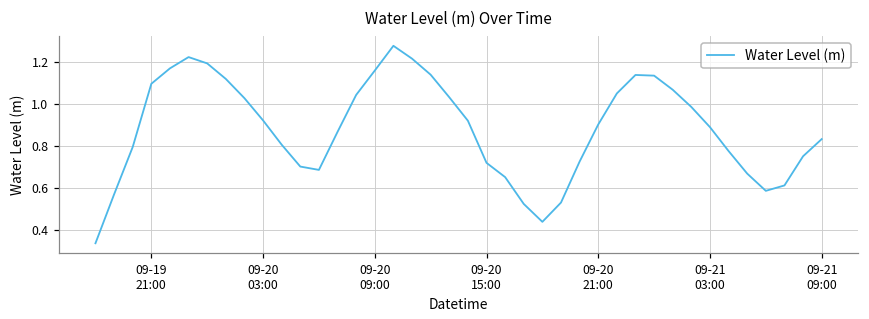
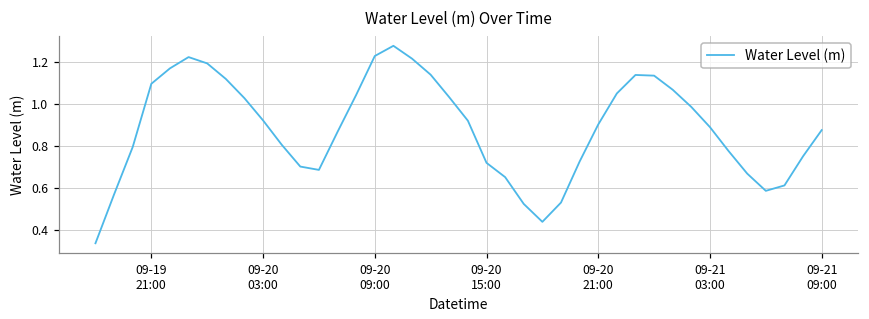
09-20 09:00: 1.16 -> 1.23
09-21 09:00: 0.83 -> 0.88
